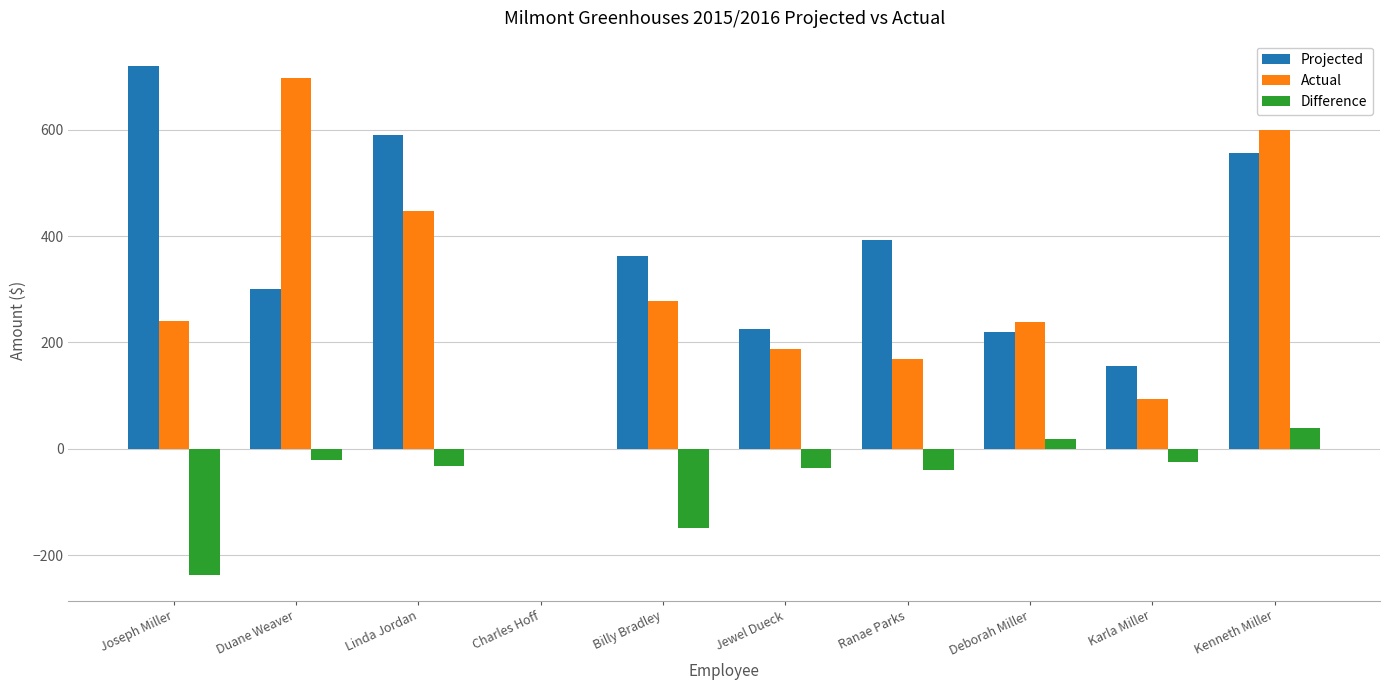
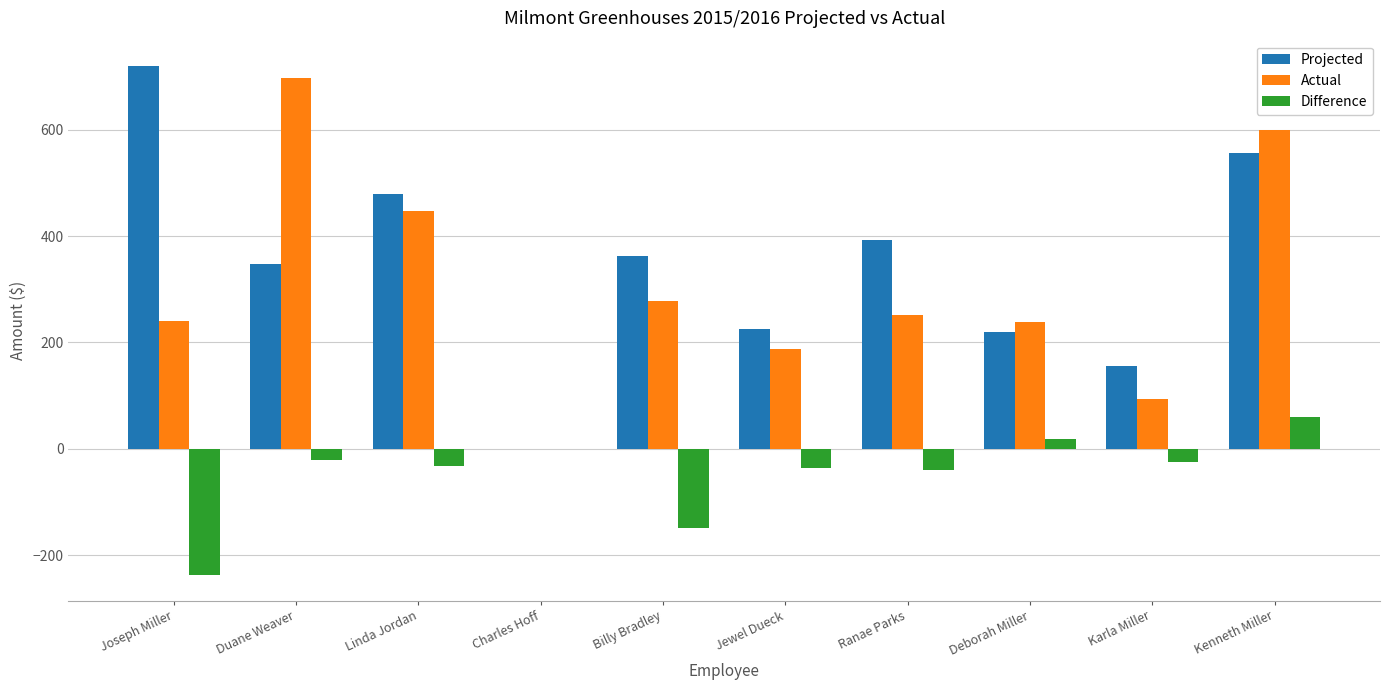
Projected, Duane Weaver: 300 -> 350
Projected, Linda Jordan: 590 -> 480
Actual, Ranae Parks: 170 -> 250
Difference, Kenneth Miller: 40 -> 60
